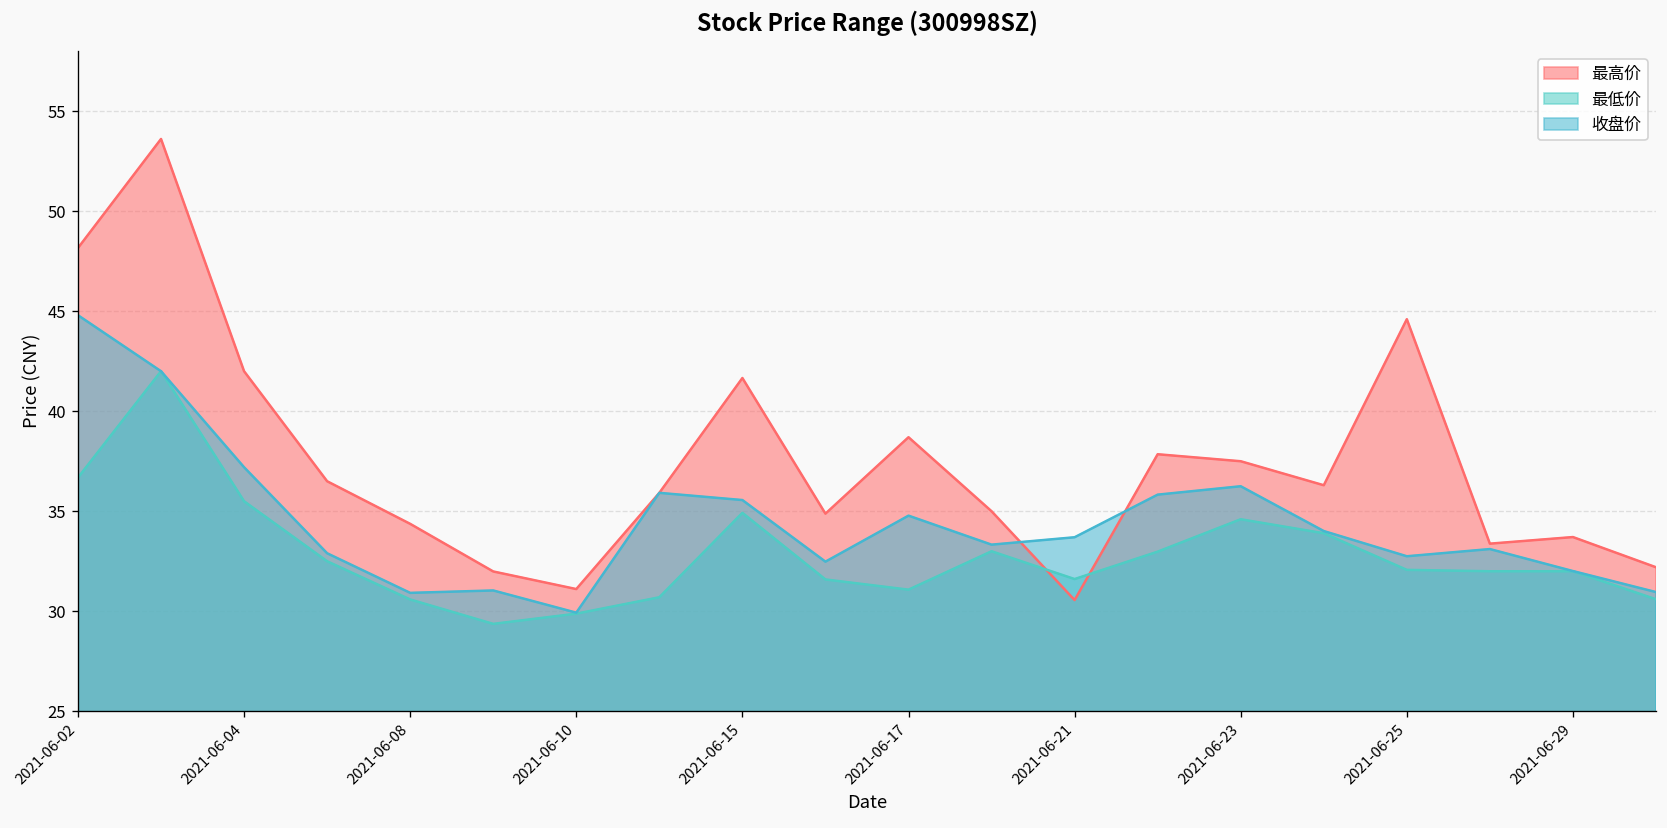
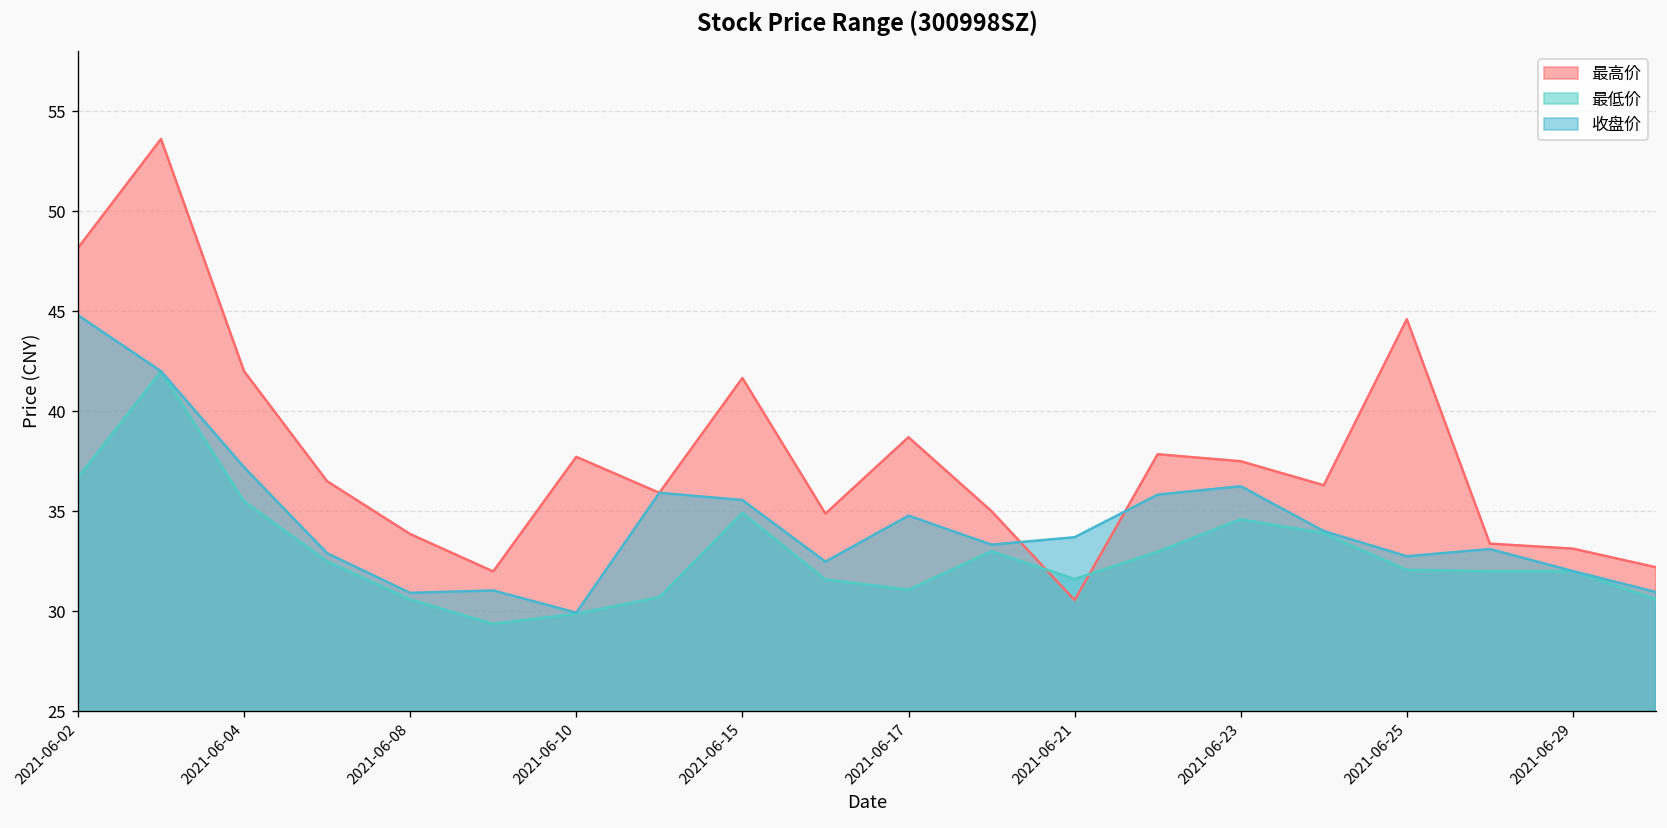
最高价, 2021-06-08: 34.4 -> 33.9
最高价, 2021-06-10: 31.1 -> 37.7
最高价, 2021-06-29: 33.7 -> 33.1
